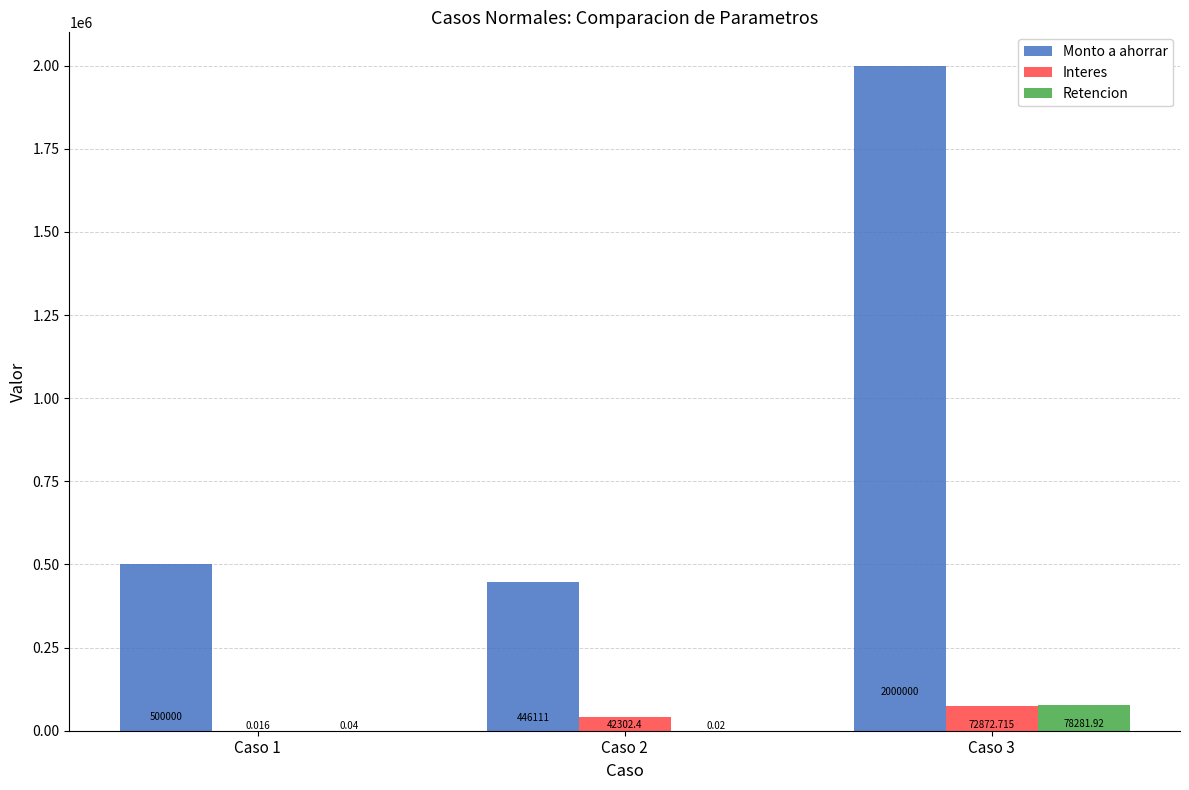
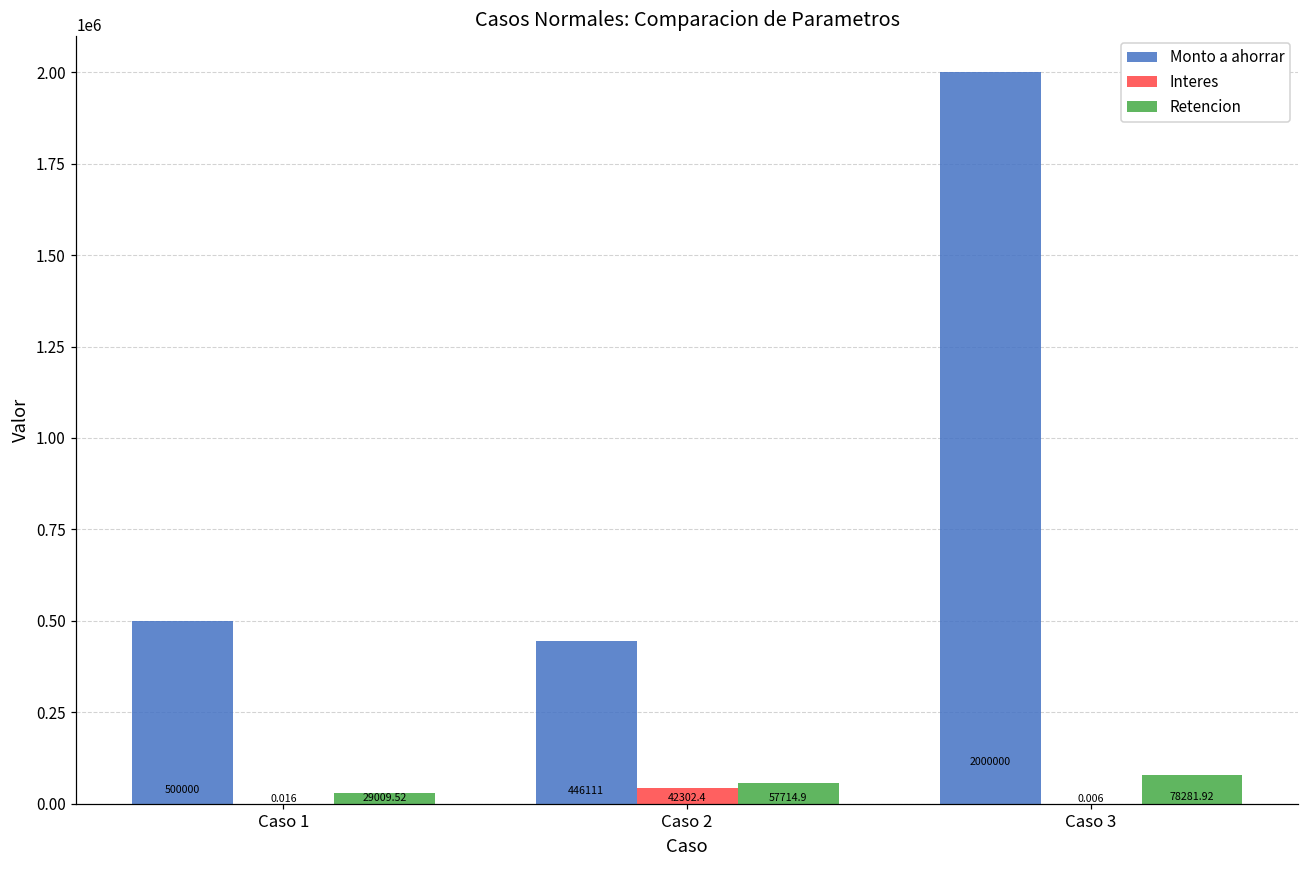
Retencion, Caso 1: 0.04 -> 29009.52
Retencion, Caso 2: 0.02 -> 57714.9
Interes, Caso 3: 72872.715 -> 0.006
